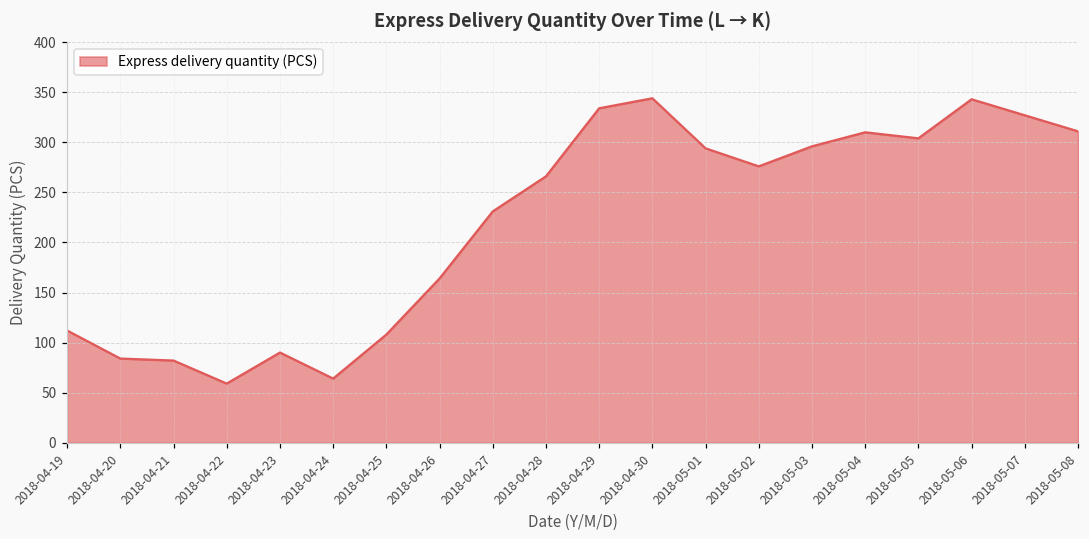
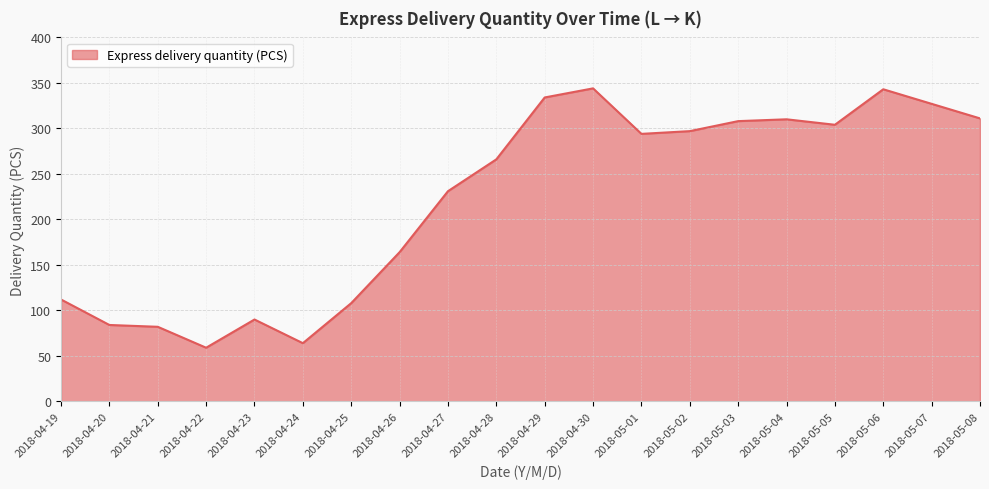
2018-05-02: 280 -> 300
2018-05-03: 300 -> 310
